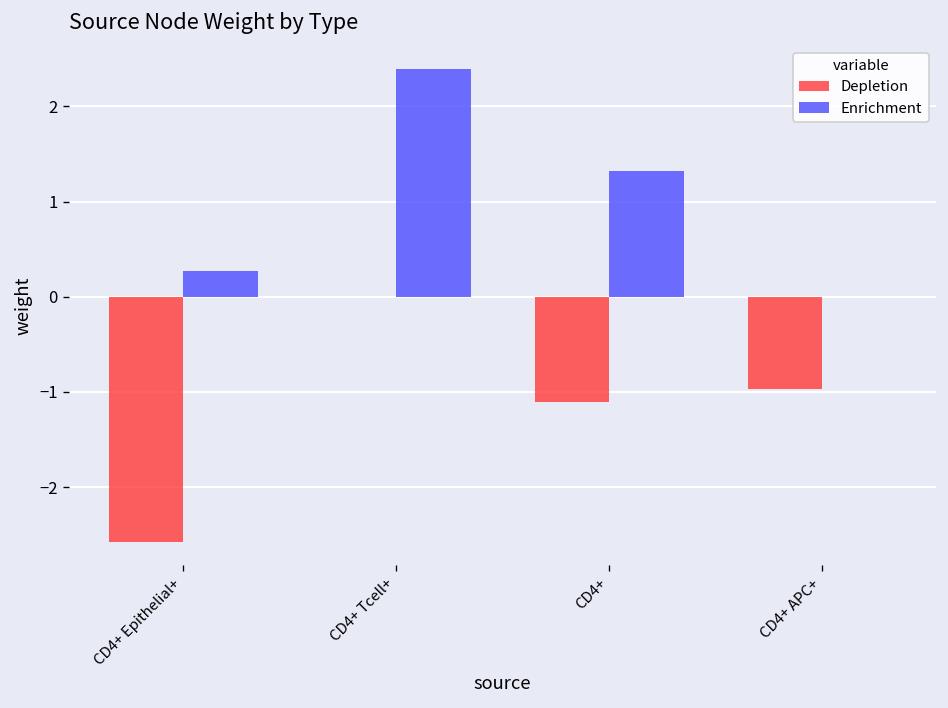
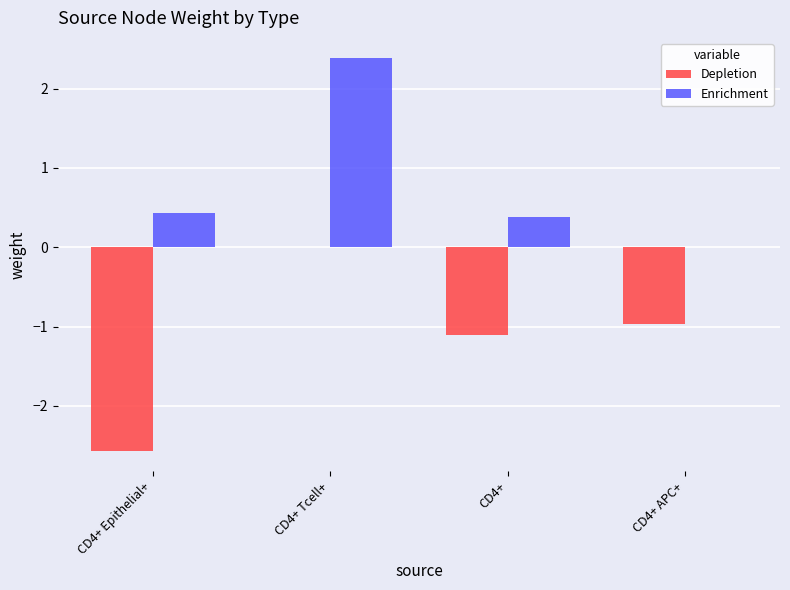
Enrichment, CD4+ Epithelial+: 0.3 -> 0.4
Enrichment, CD4+: 1.3 -> 0.4
